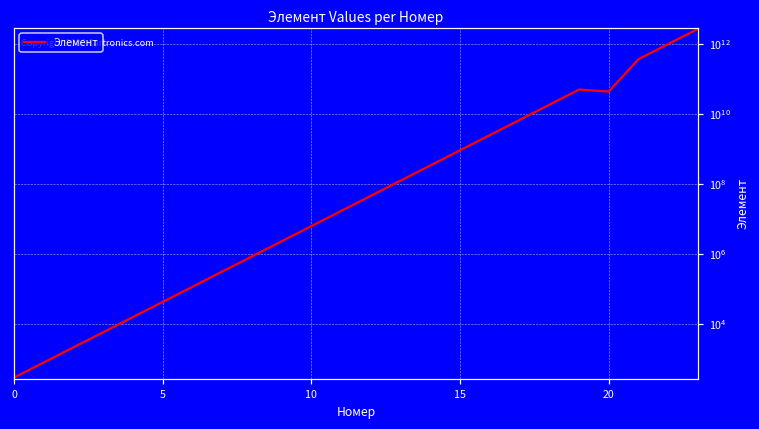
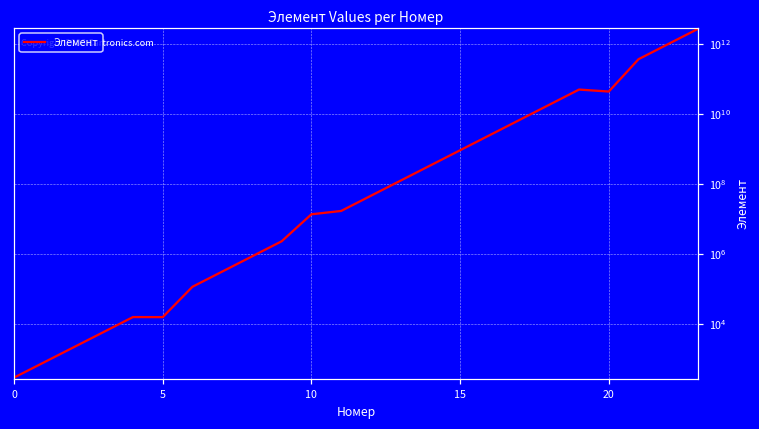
5: 40000 -> 20000
10: 6000000 -> 13000000
